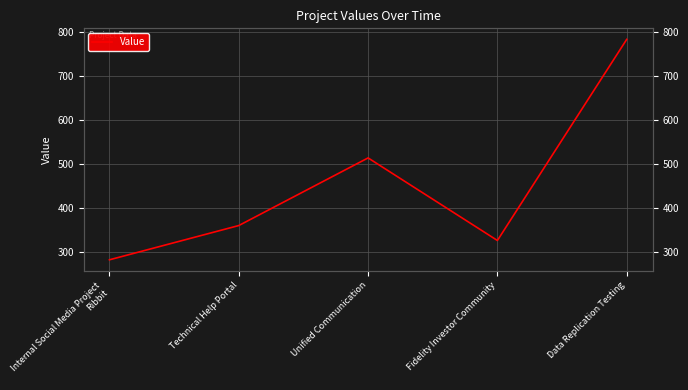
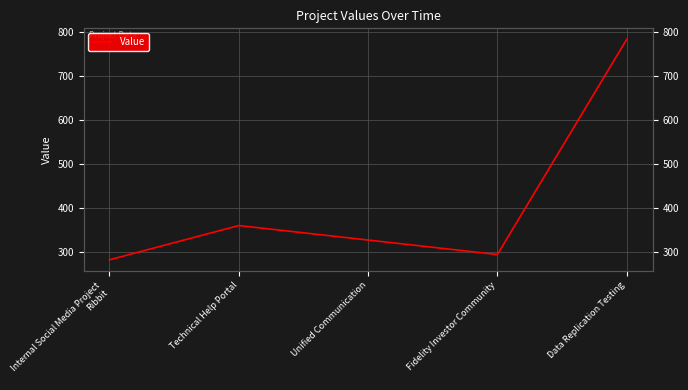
Unified Communication: 510 -> 330
Fidelity Investor Community: 330 -> 290
